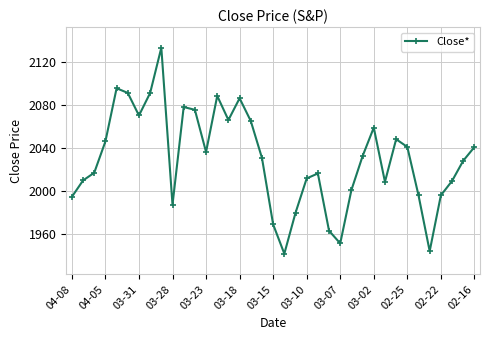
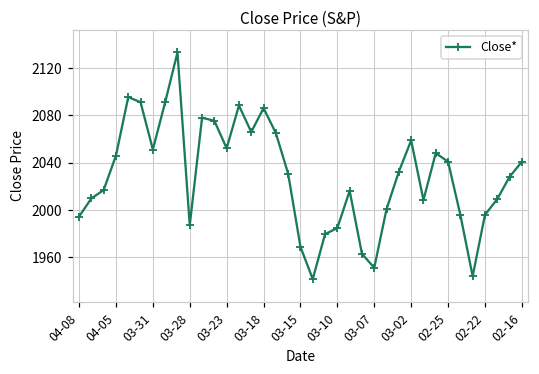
03-31: 2070 -> 2051
03-23: 2036 -> 2052
03-10: 2012 -> 1985
